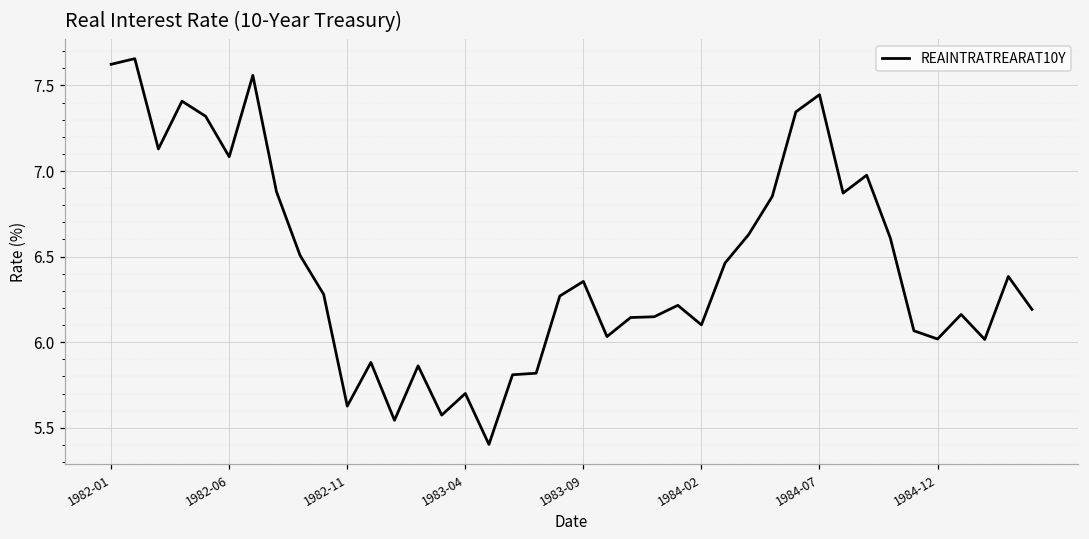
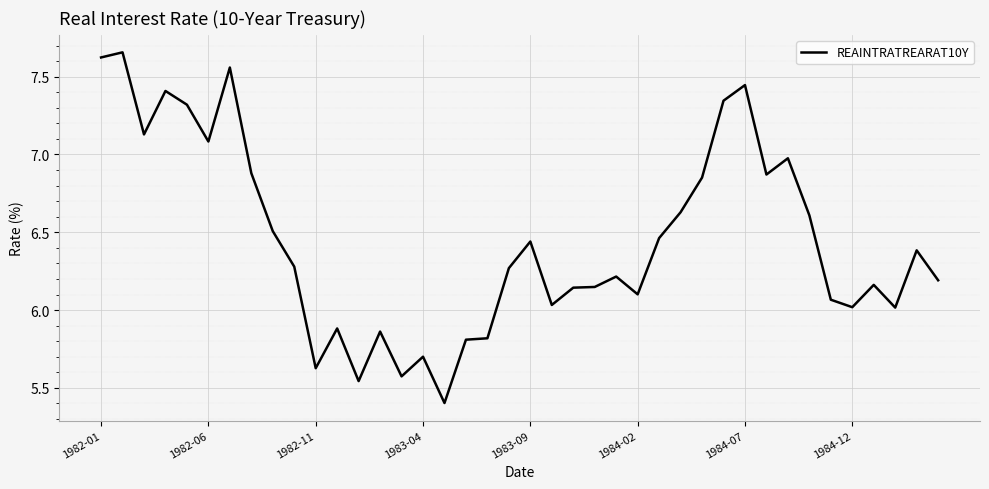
1983-09: 6.36 -> 6.44
